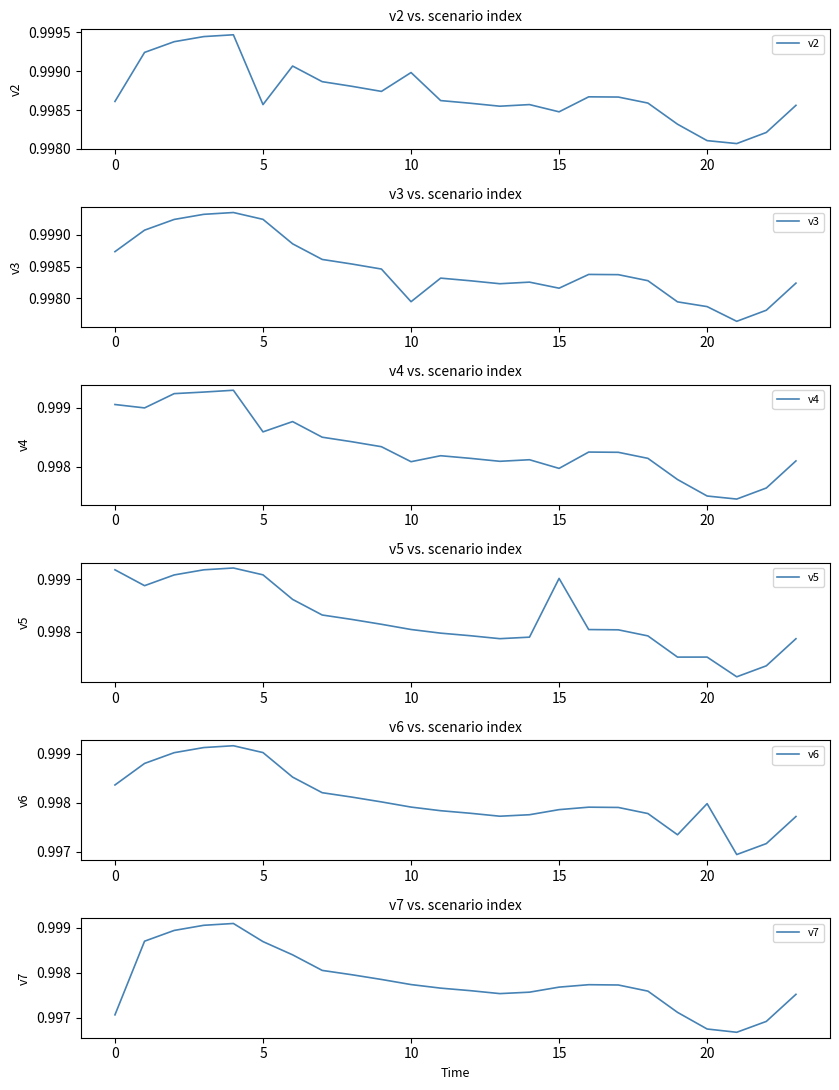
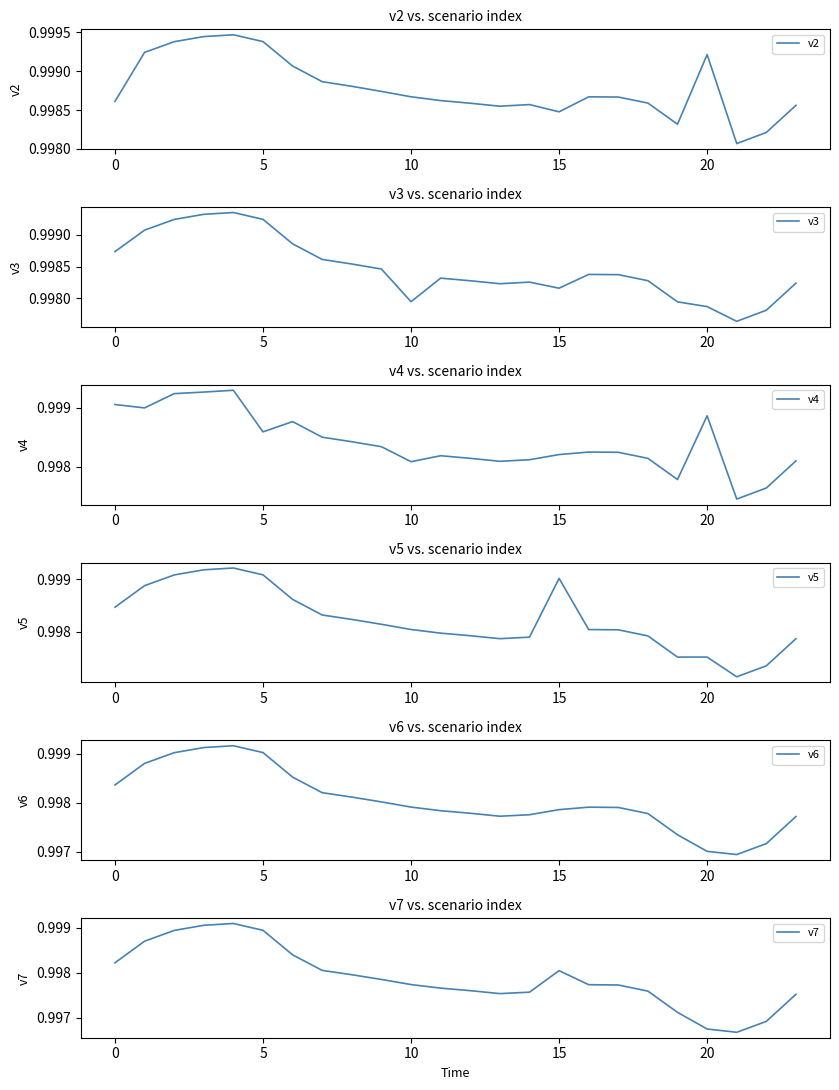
v2 vs. scenario index, 5: 0.9986 -> 0.9994
v2 vs. scenario index, 10: 0.9990 -> 0.9987
v2 vs. scenario index, 20: 0.9981 -> 0.9992
v4 vs. scenario index, 15: 0.9980 -> 0.9982
v4 vs. scenario index, 20: 0.9975 -> 0.9989
v5 vs. scenario index, 0: 0.9992 -> 0.9985
v6 vs. scenario index, 20: 0.9980 -> 0.9970
v7 vs. scenario index, 0: 0.9971 -> 0.9982
v7 vs. scenario index, 5: 0.9987 -> 0.9989
v7 vs. scenario index, 15: 0.9977 -> 0.9980
